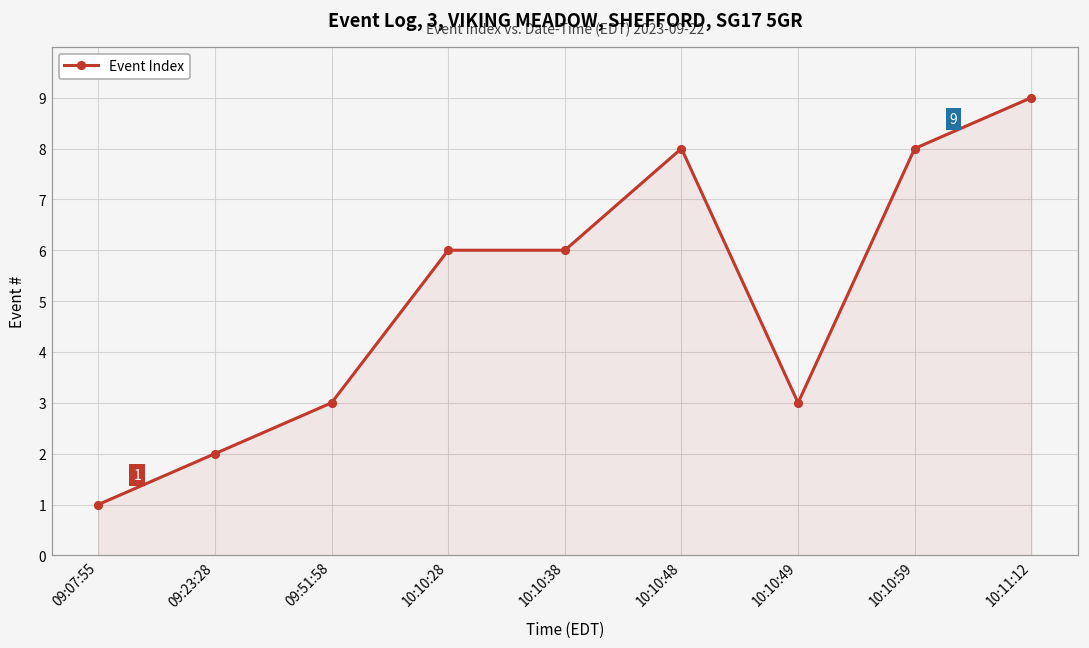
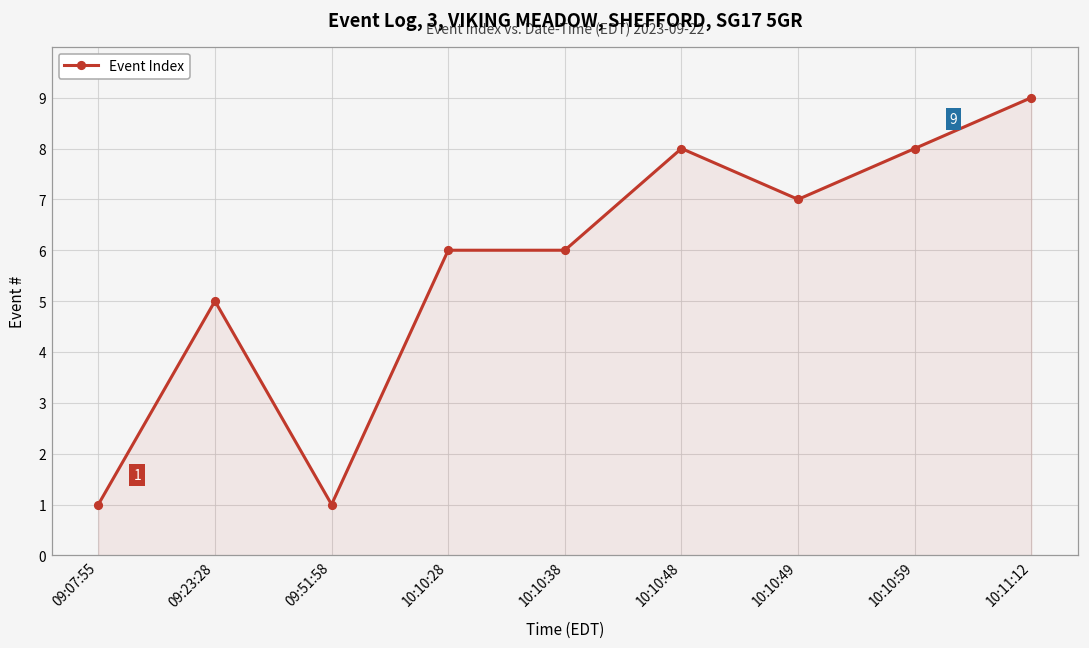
09:23:28: 2 -> 5
09:51:58: 3 -> 1
10:10:49: 3 -> 7
